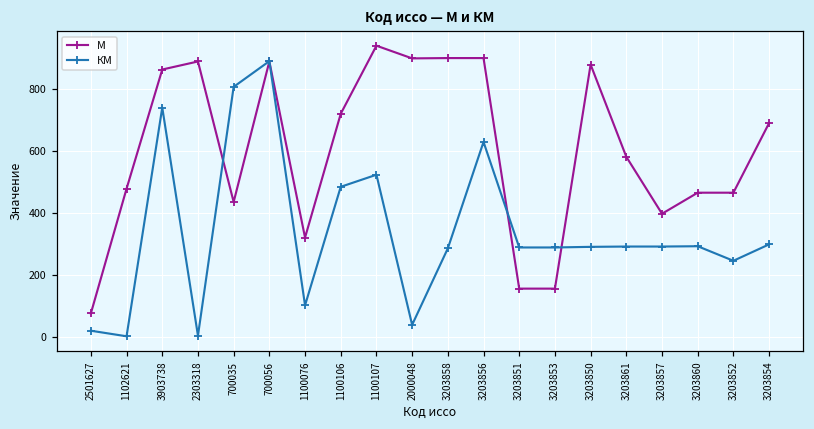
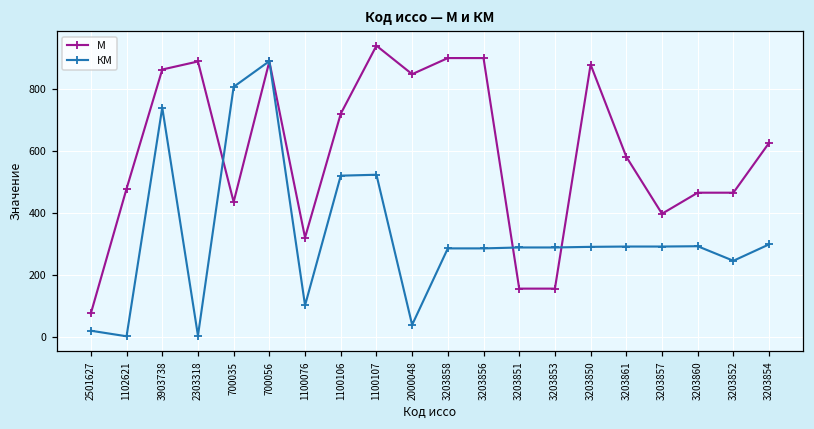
КМ, 1100106: 480 -> 520
М, 2000048: 900 -> 850
КМ, 3203856: 630 -> 290
М, 3203854: 690 -> 630
